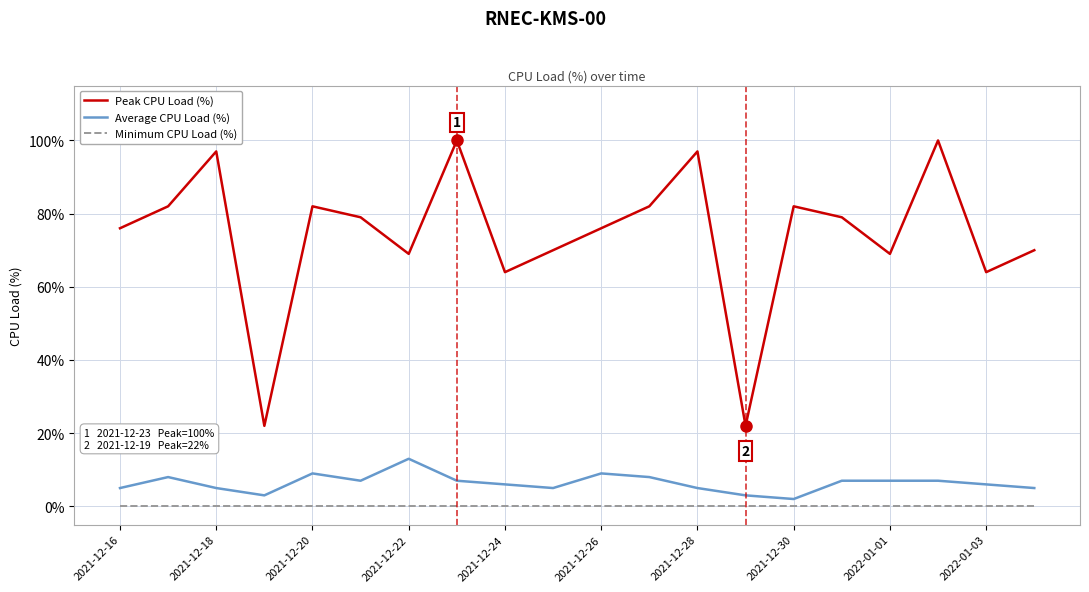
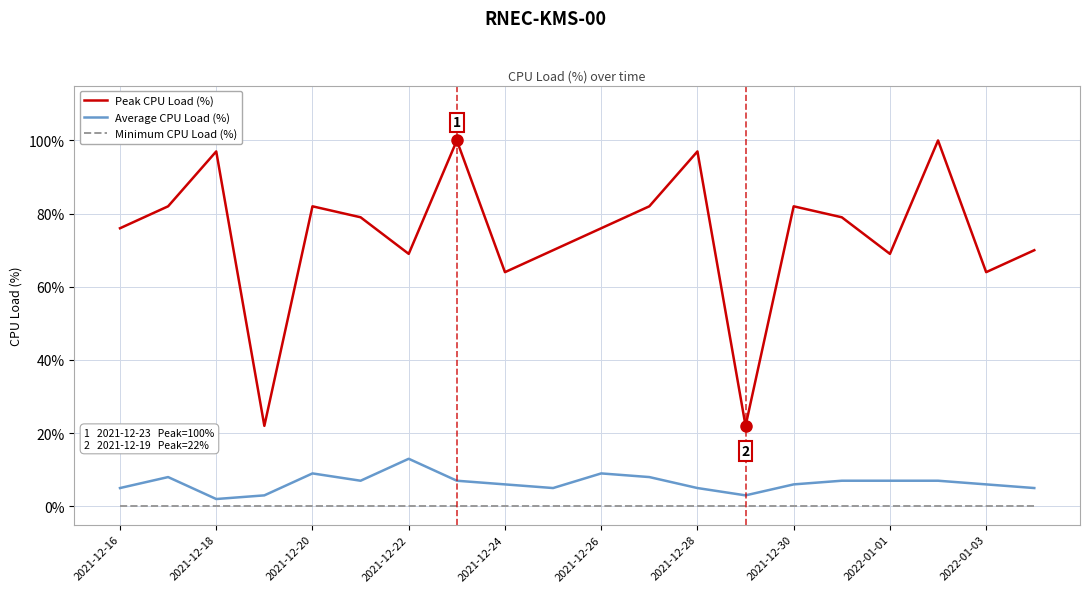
Average CPU Load (%), 2021-12-18: 5% -> 2%
Average CPU Load (%), 2021-12-30: 2% -> 6%
